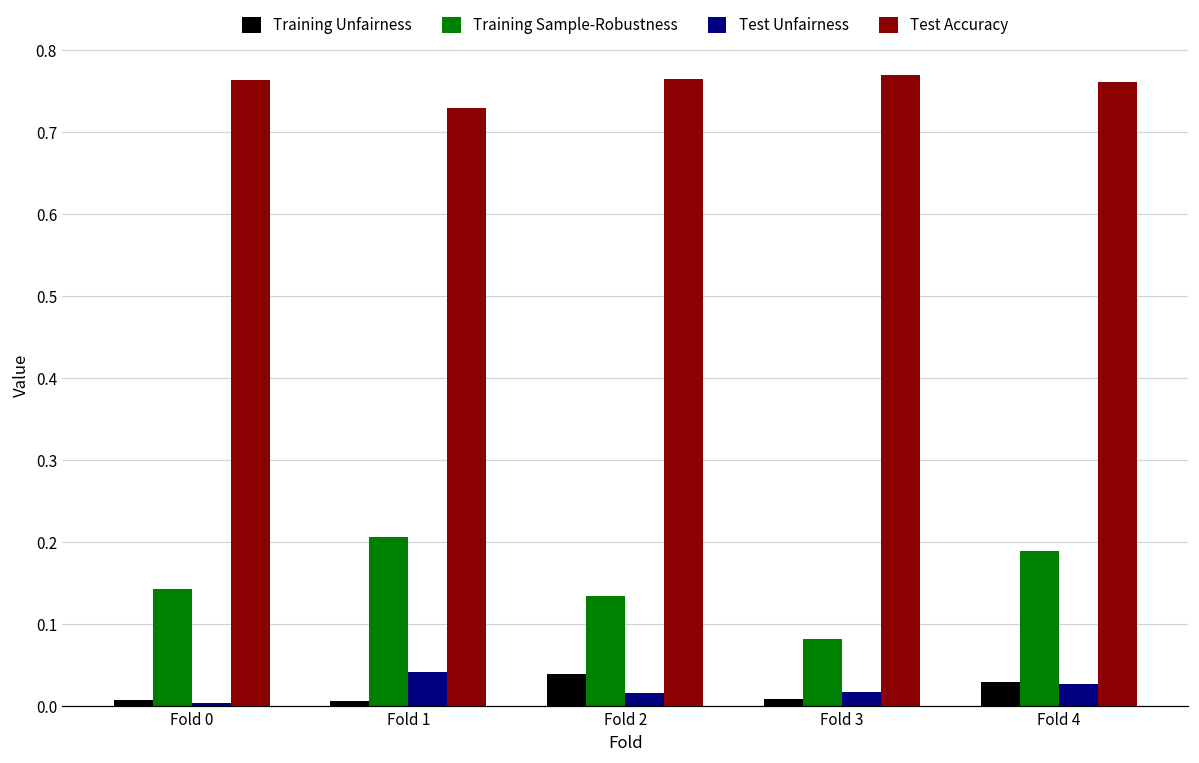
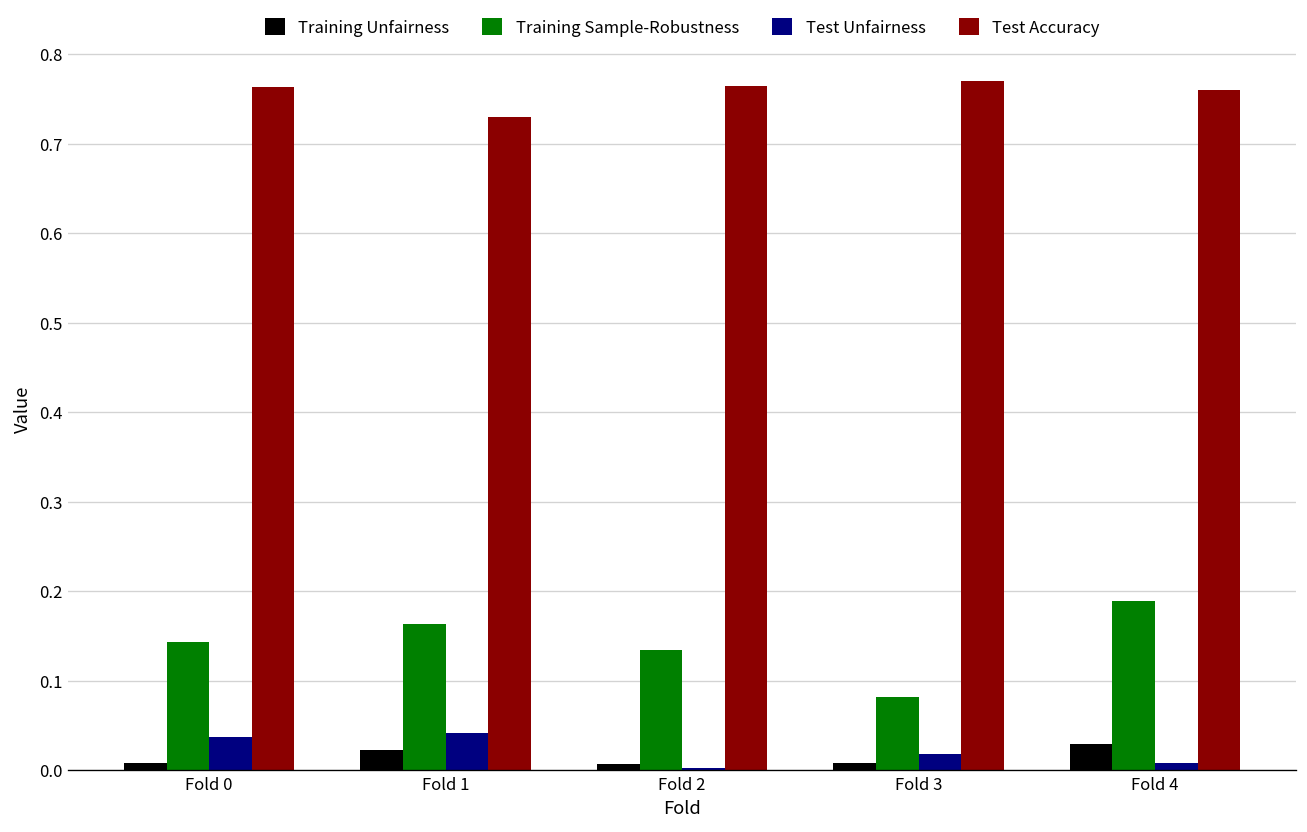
Test Unfairness, Fold 0: 0.00 -> 0.04
Training Unfairness, Fold 1: 0.01 -> 0.02
Training Sample-Robustness, Fold 1: 0.21 -> 0.16
Training Unfairness, Fold 2: 0.04 -> 0.01
Test Unfairness, Fold 2: 0.02 -> 0.00
Test Unfairness, Fold 4: 0.03 -> 0.01
